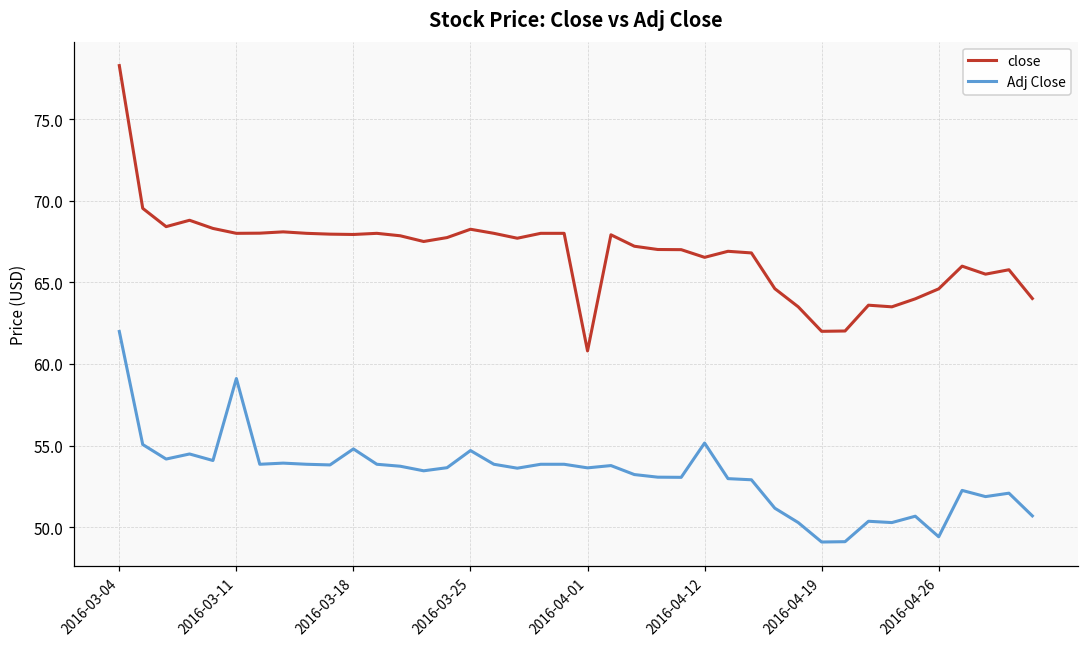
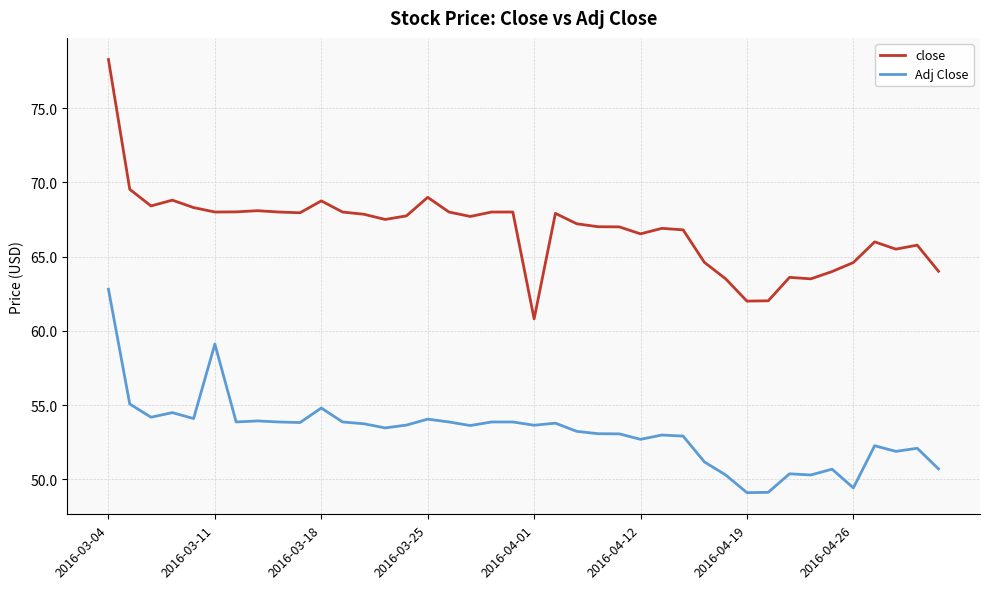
Adj Close, 2016-03-04: 62.0 -> 62.8
close, 2016-03-18: 67.9 -> 68.8
close, 2016-03-25: 68.3 -> 69.0
Adj Close, 2016-03-25: 54.7 -> 54.1
Adj Close, 2016-04-12: 55.2 -> 52.7
